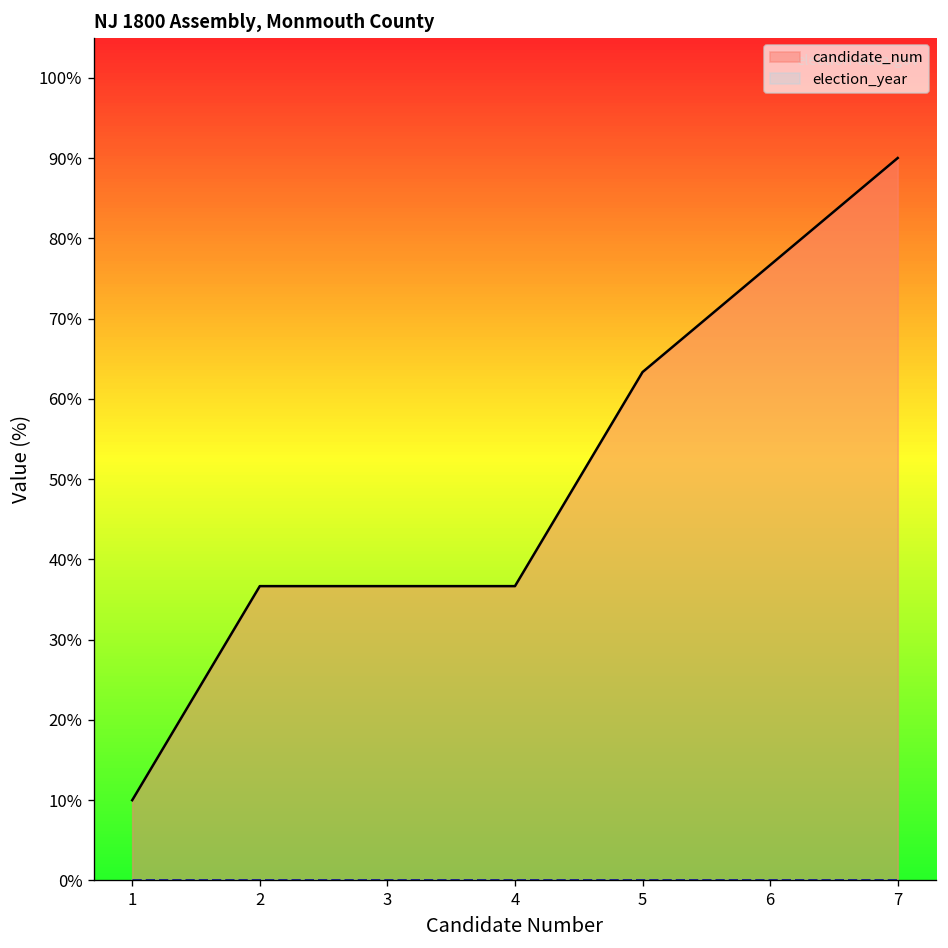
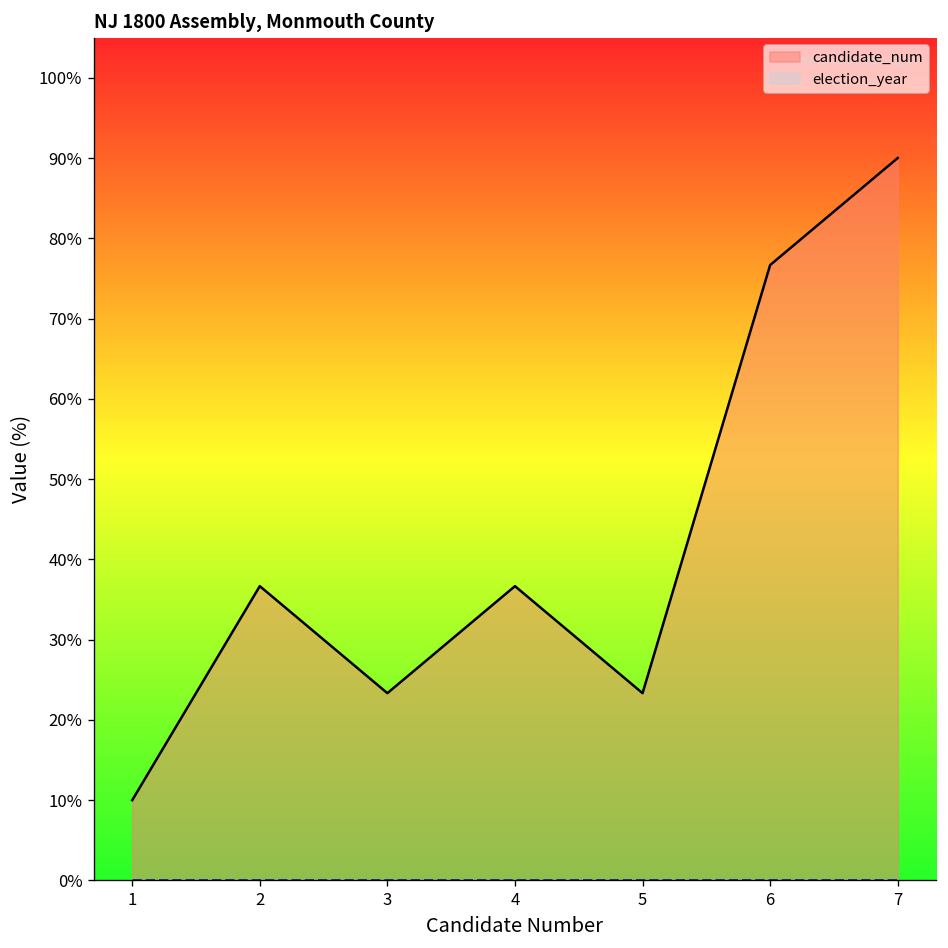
candidate_num, 3: 37% -> 23%
candidate_num, 5: 63% -> 23%
